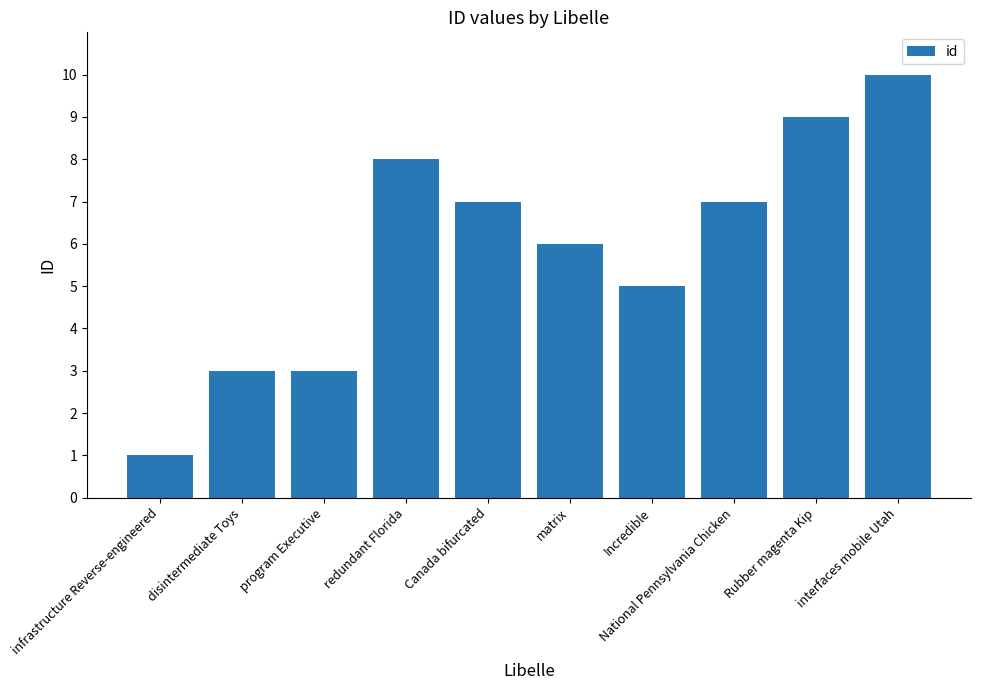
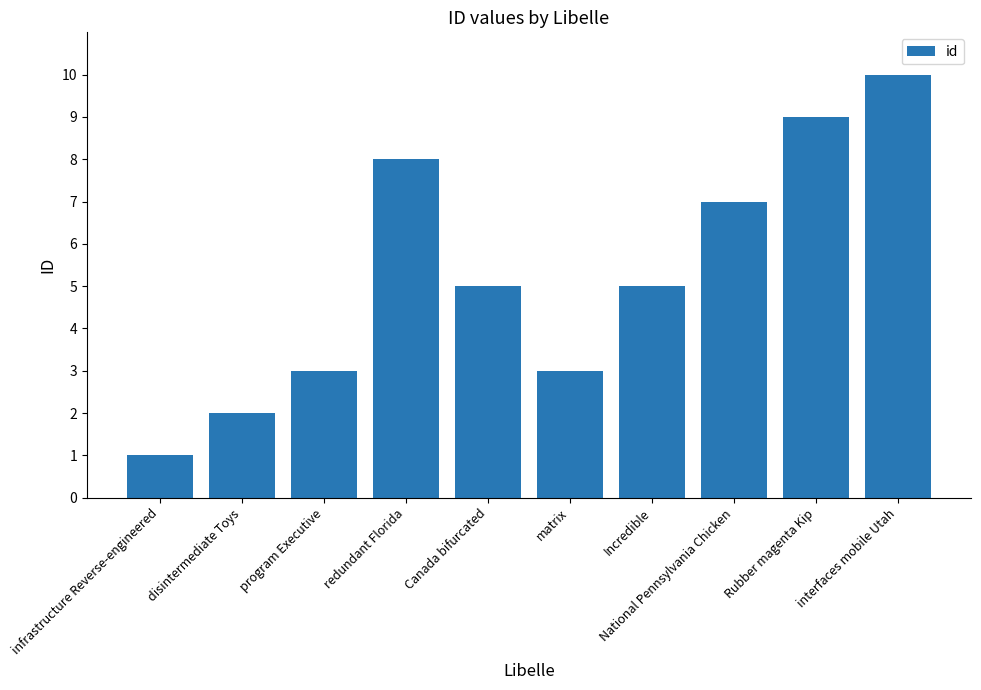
disintermediate Toys: 3 -> 2
Canada bifurcated: 7 -> 5
matrix: 6 -> 3
